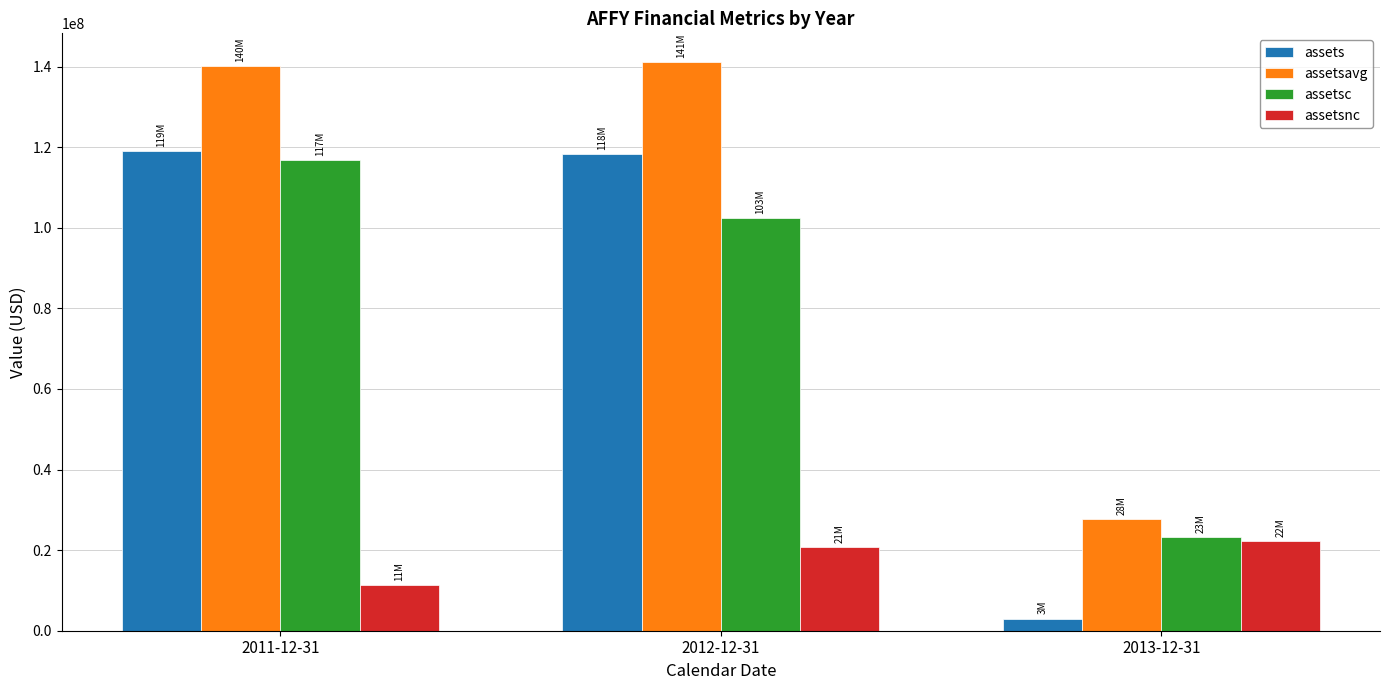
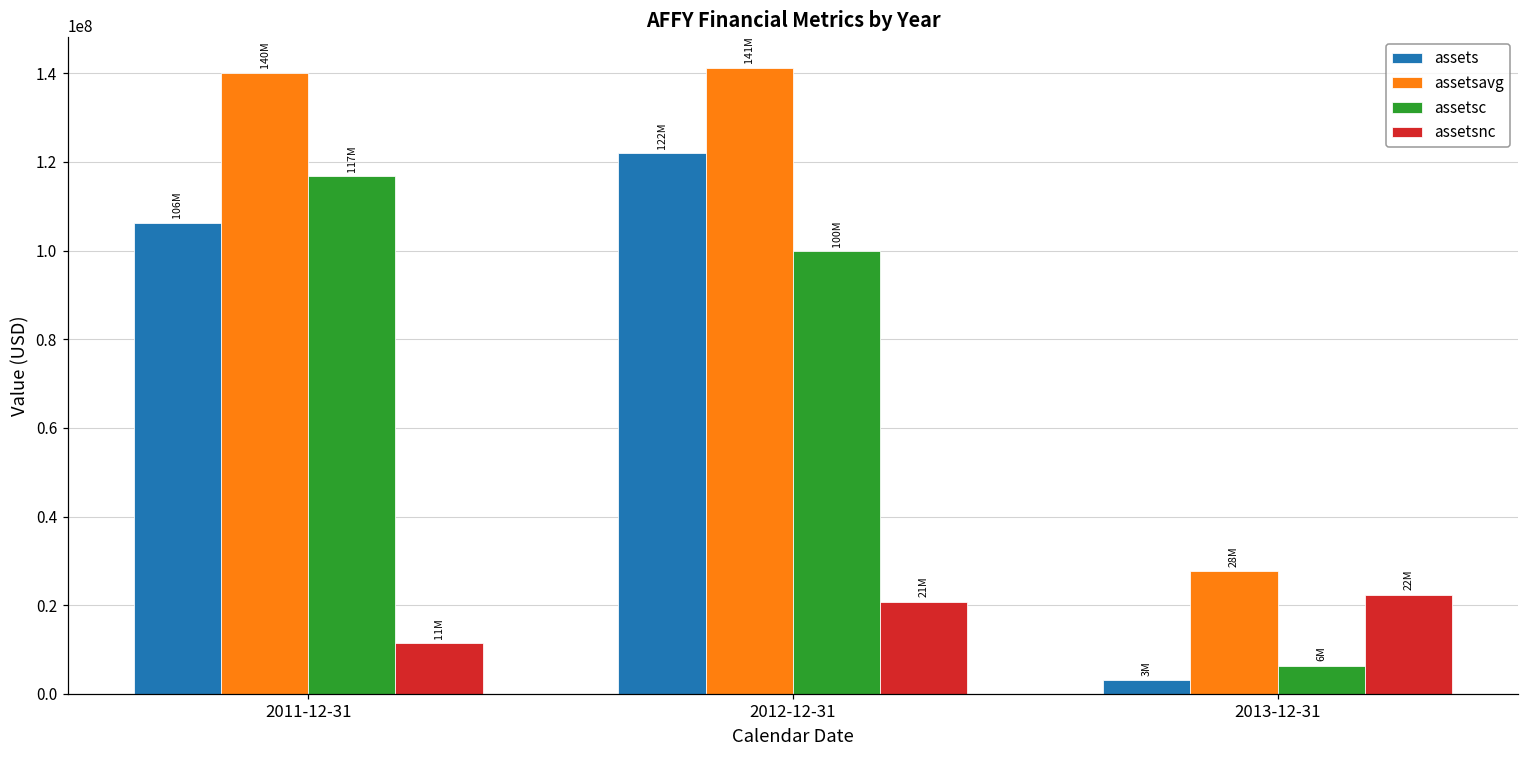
assets, 2011-12-31: 119M -> 106M
assets, 2012-12-31: 118M -> 122M
assetsc, 2012-12-31: 103M -> 100M
assetsc, 2013-12-31: 23M -> 6M
